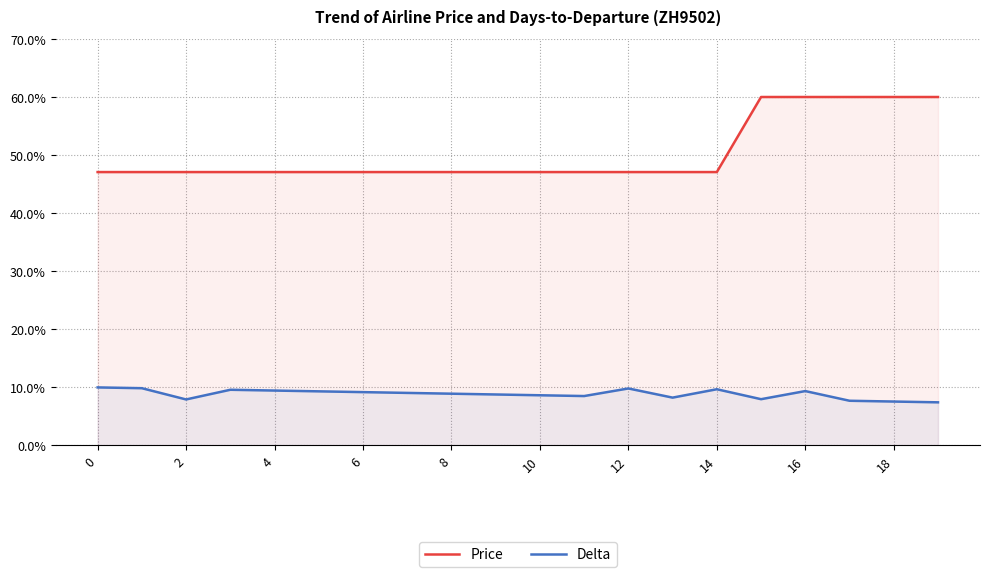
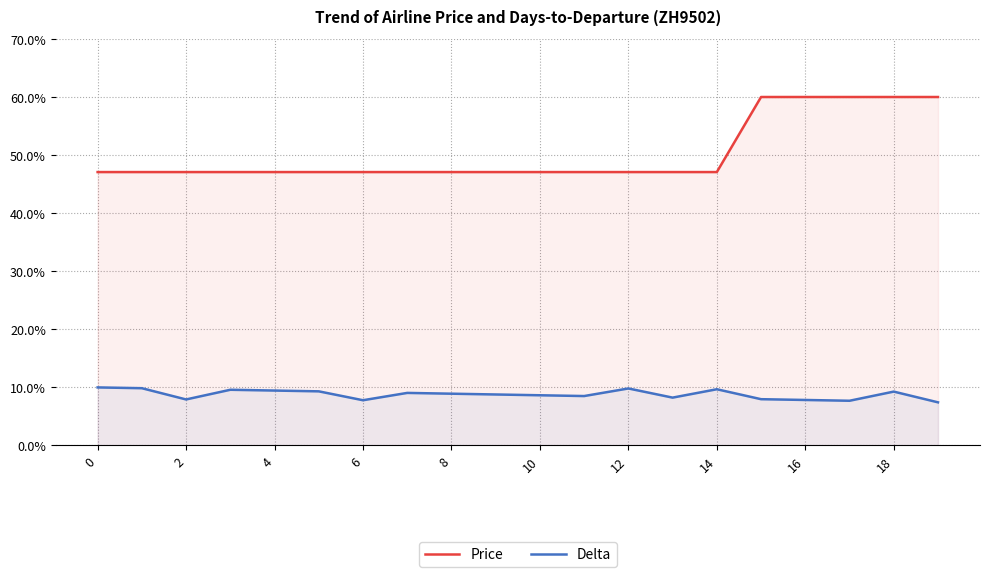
Delta, 6: 9% -> 8%
Delta, 16: 9% -> 8%
Delta, 18: 8% -> 9%
